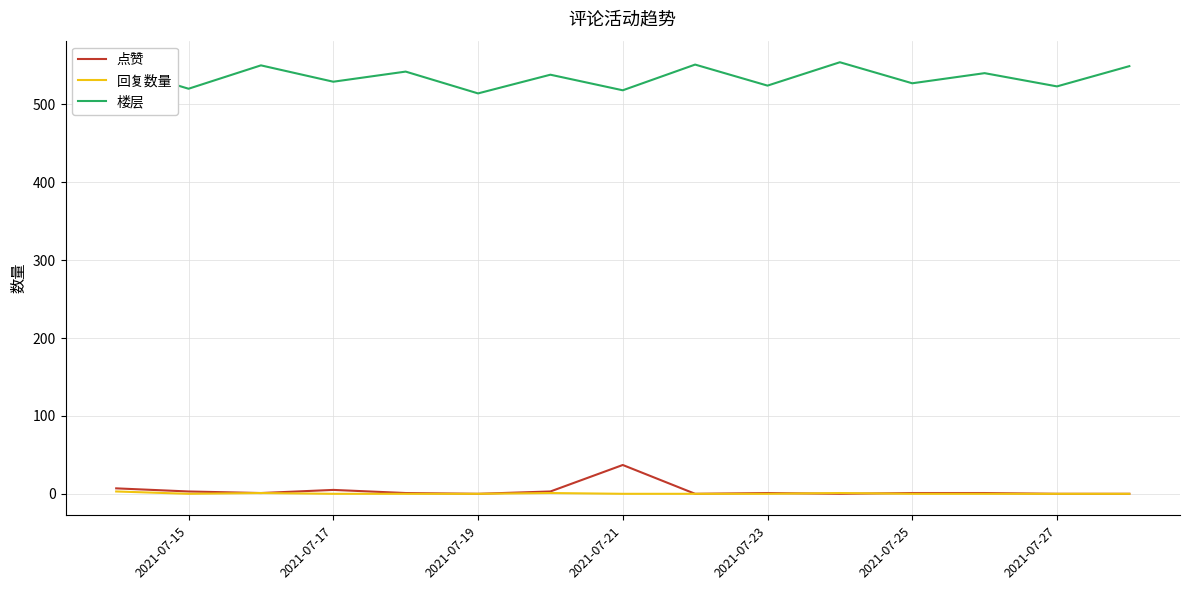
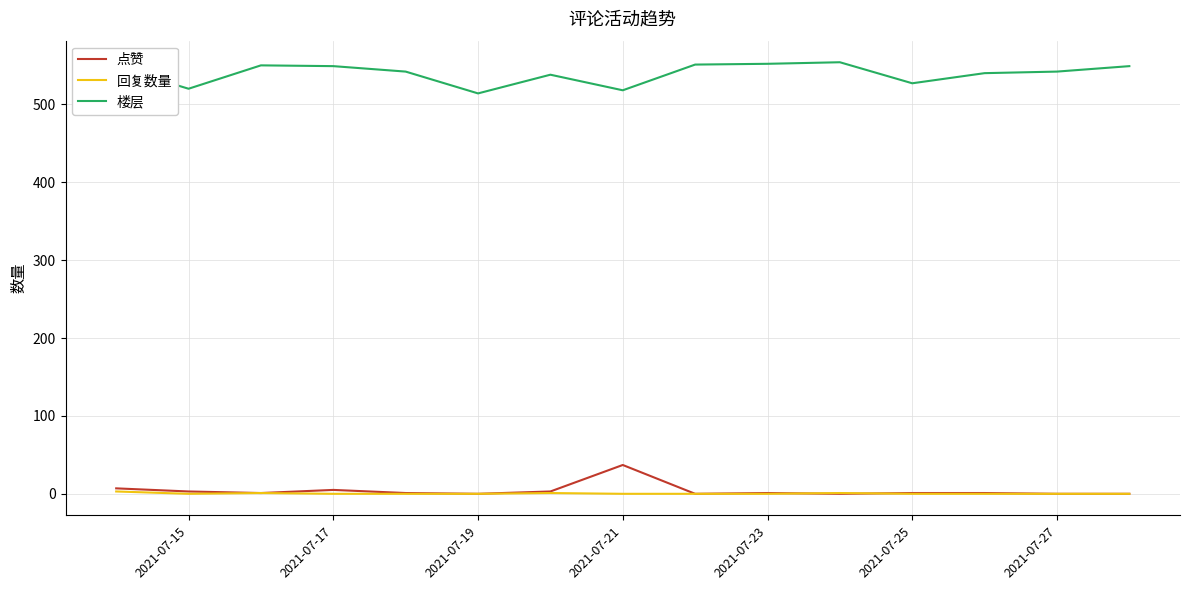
楼层, 2021-07-17: 530 -> 550
楼层, 2021-07-23: 520 -> 550
楼层, 2021-07-27: 520 -> 540
